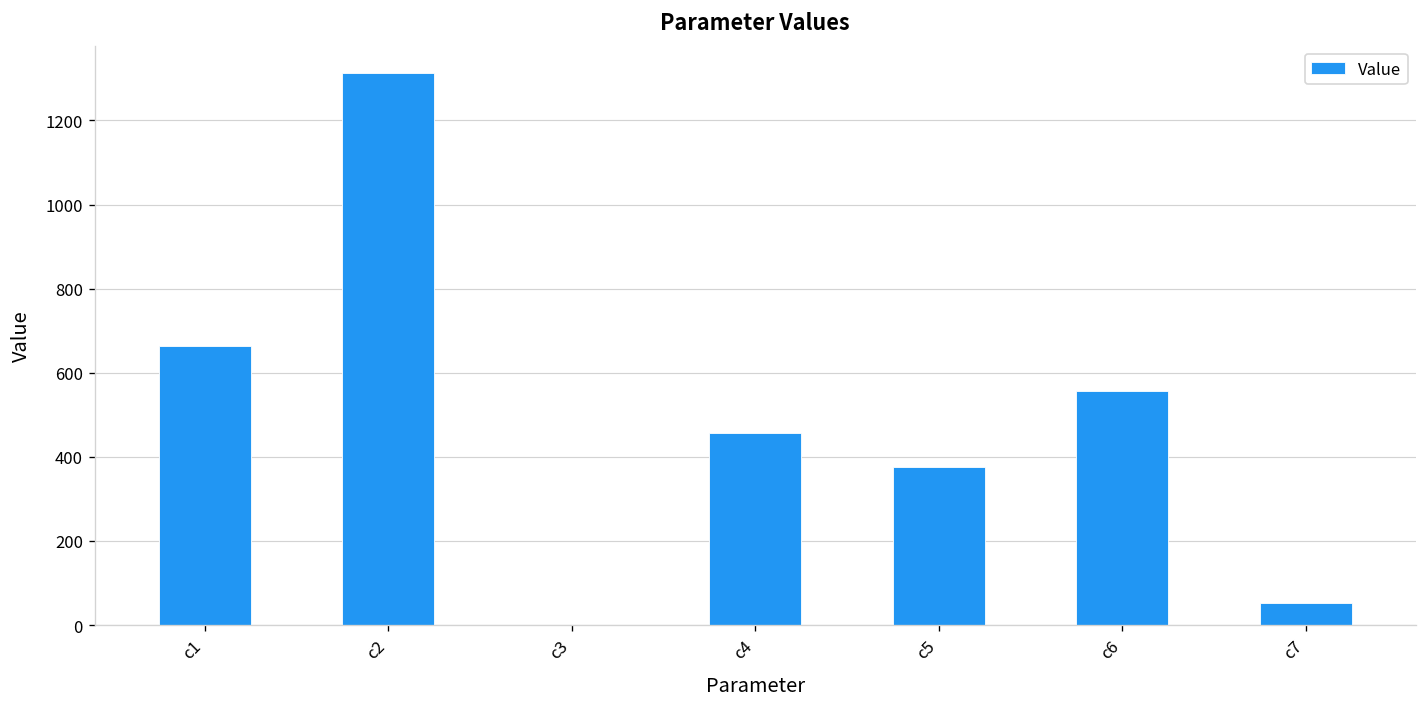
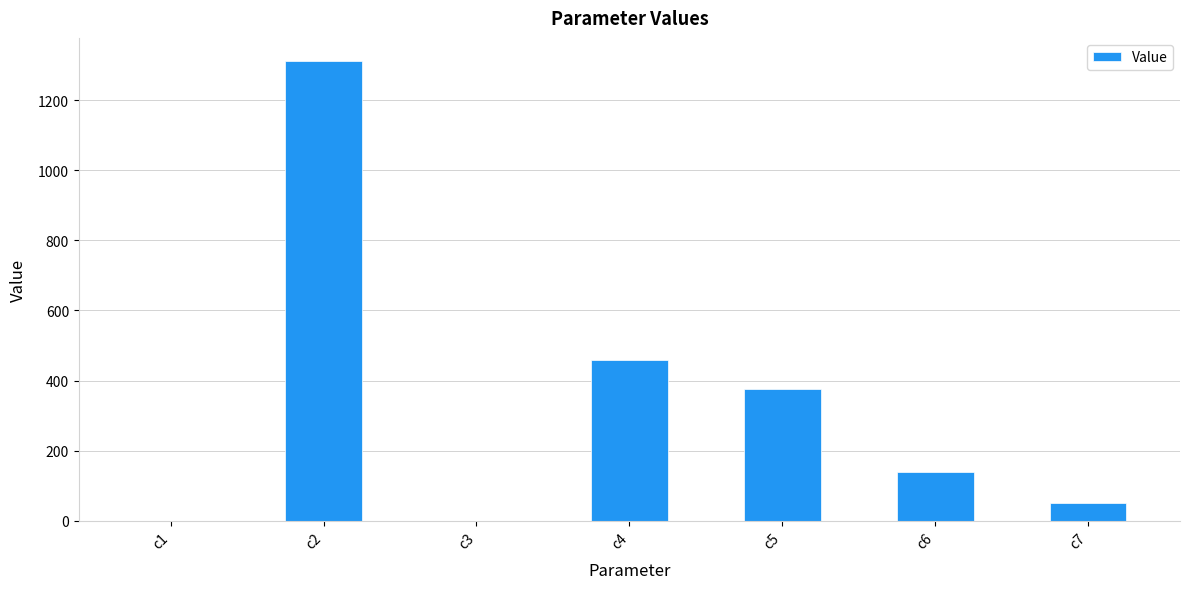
c1: 660 -> 0
c6: 560 -> 140
